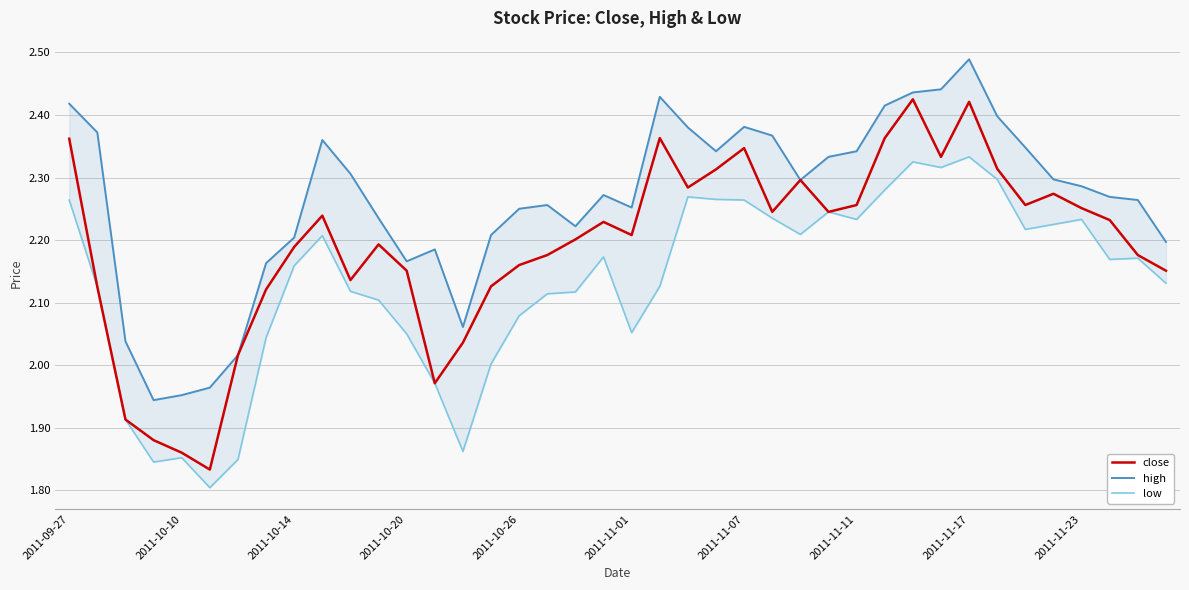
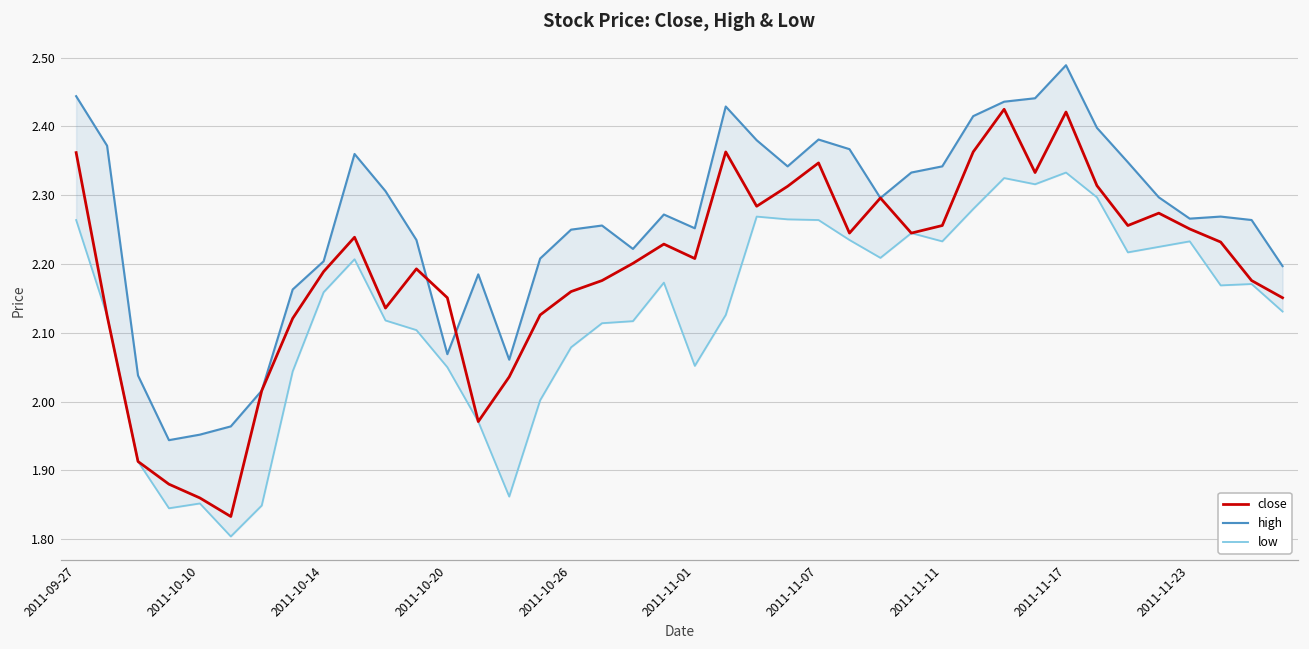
high, 2011-09-27: 2.42 -> 2.44
high, 2011-10-20: 2.17 -> 2.07
high, 2011-11-23: 2.29 -> 2.27
